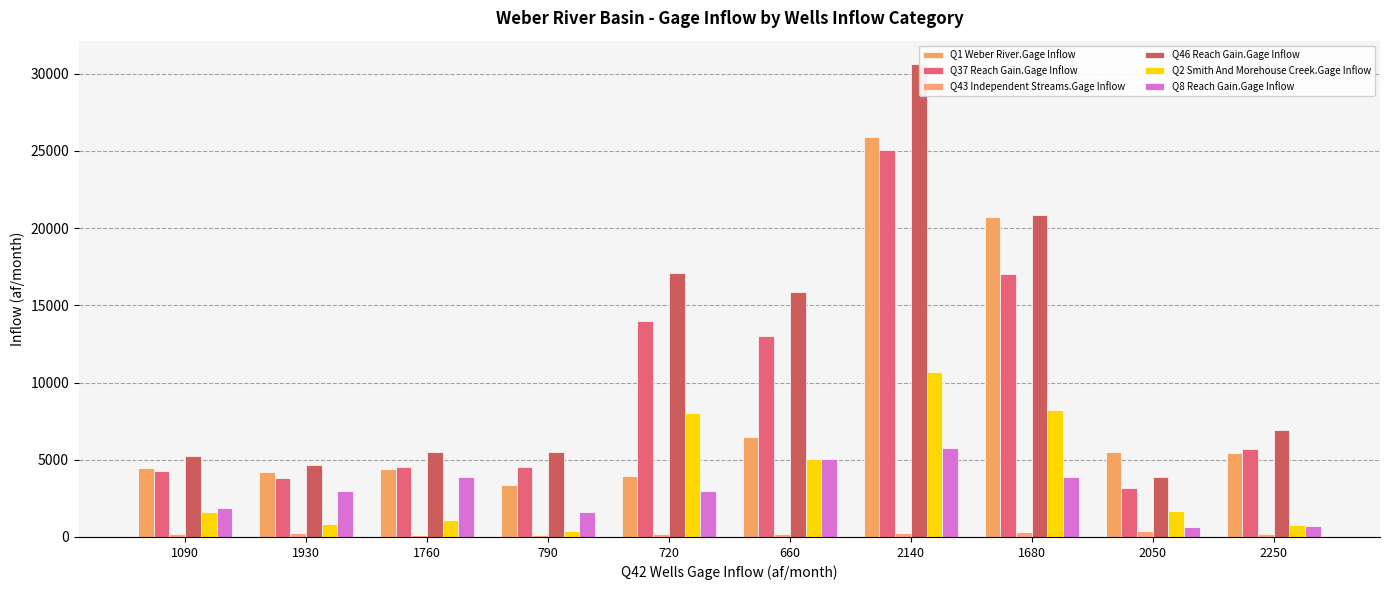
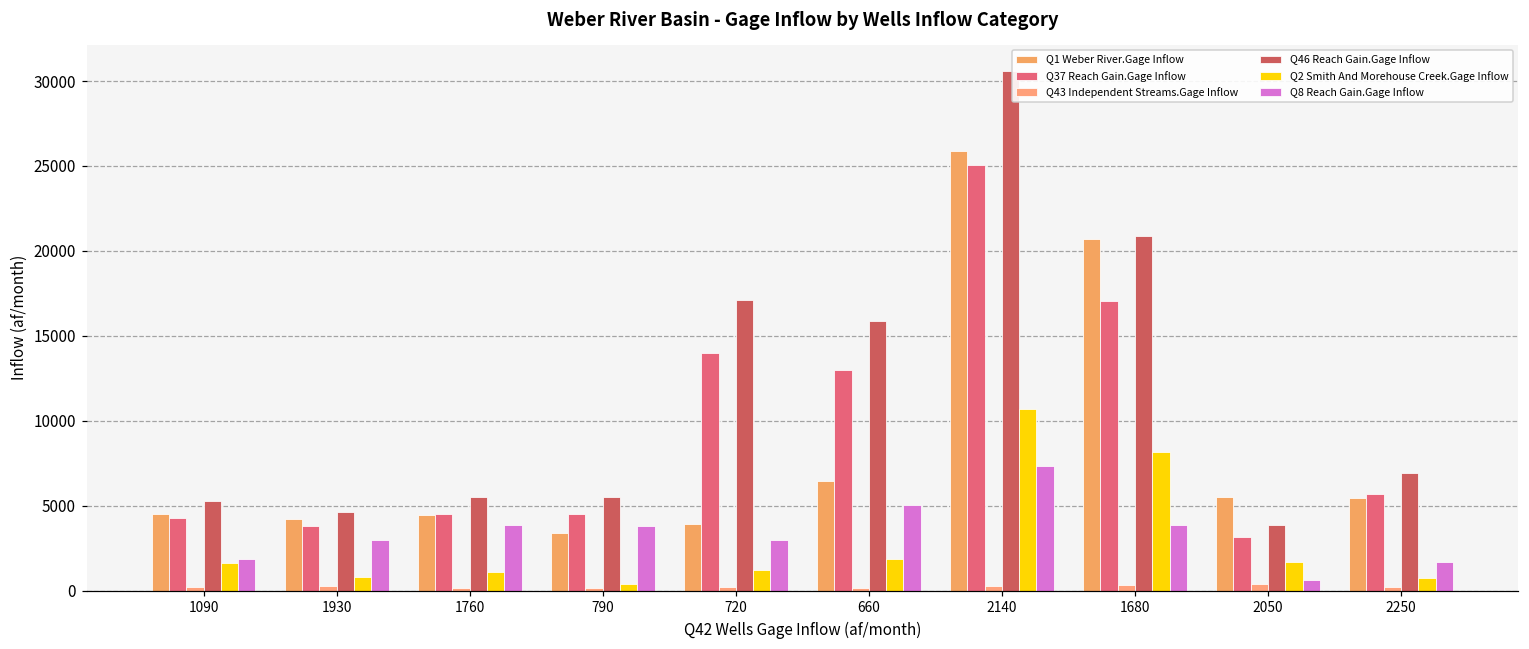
Q8 Reach Gain.Gage Inflow, 790: 1600 -> 3800
Q2 Smith And Morehouse Creek.Gage Inflow, 720: 8000 -> 1200
Q2 Smith And Morehouse Creek.Gage Inflow, 660: 5000 -> 1900
Q8 Reach Gain.Gage Inflow, 2140: 5800 -> 7300
Q8 Reach Gain.Gage Inflow, 2250: 700 -> 1700
